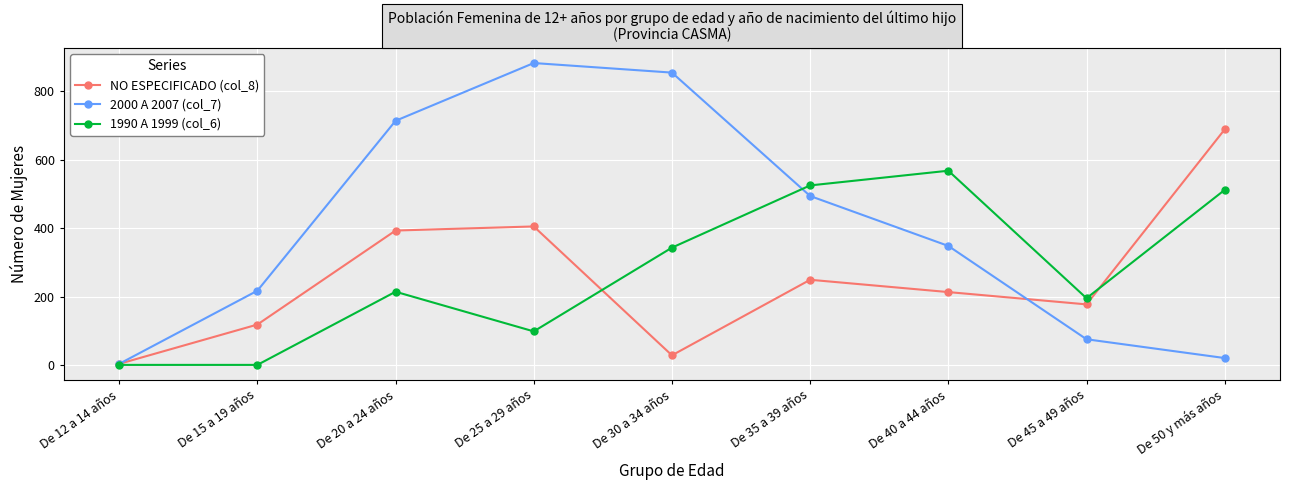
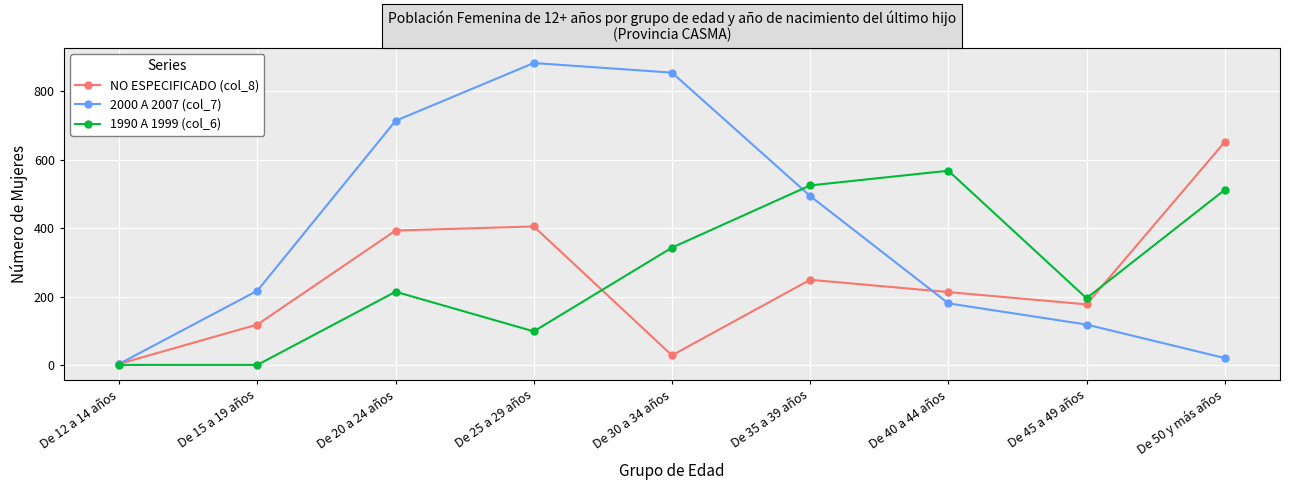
2000 A 2007 (col_7), De 40 a 44 años: 350 -> 180
2000 A 2007 (col_7), De 45 a 49 años: 80 -> 120
NO ESPECIFICADO (col_8), De 50 y más años: 690 -> 650
